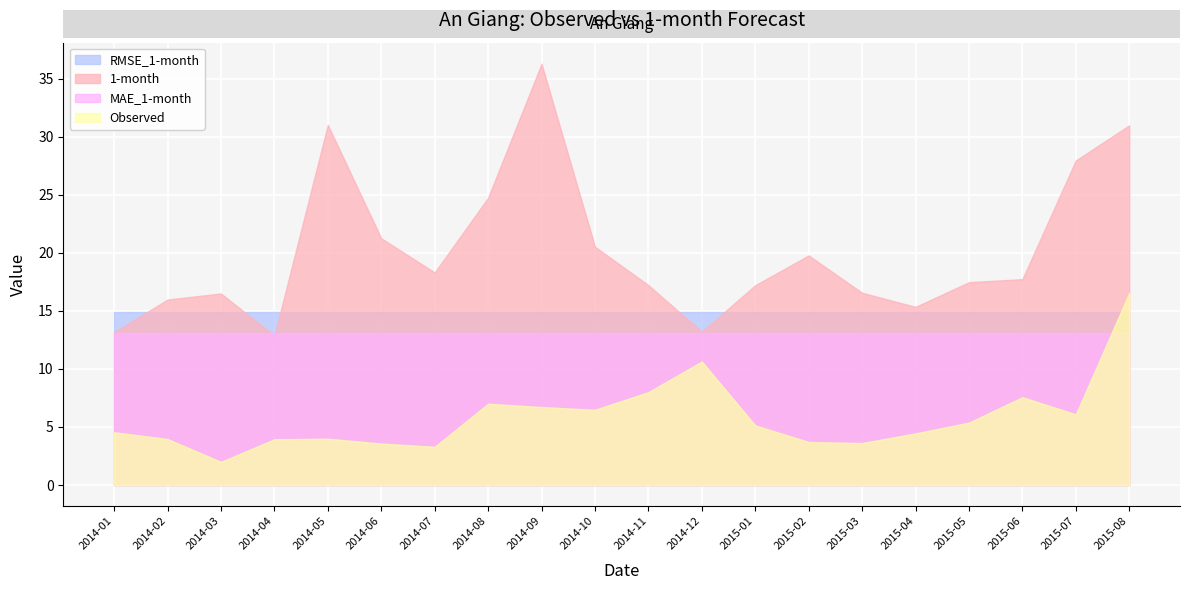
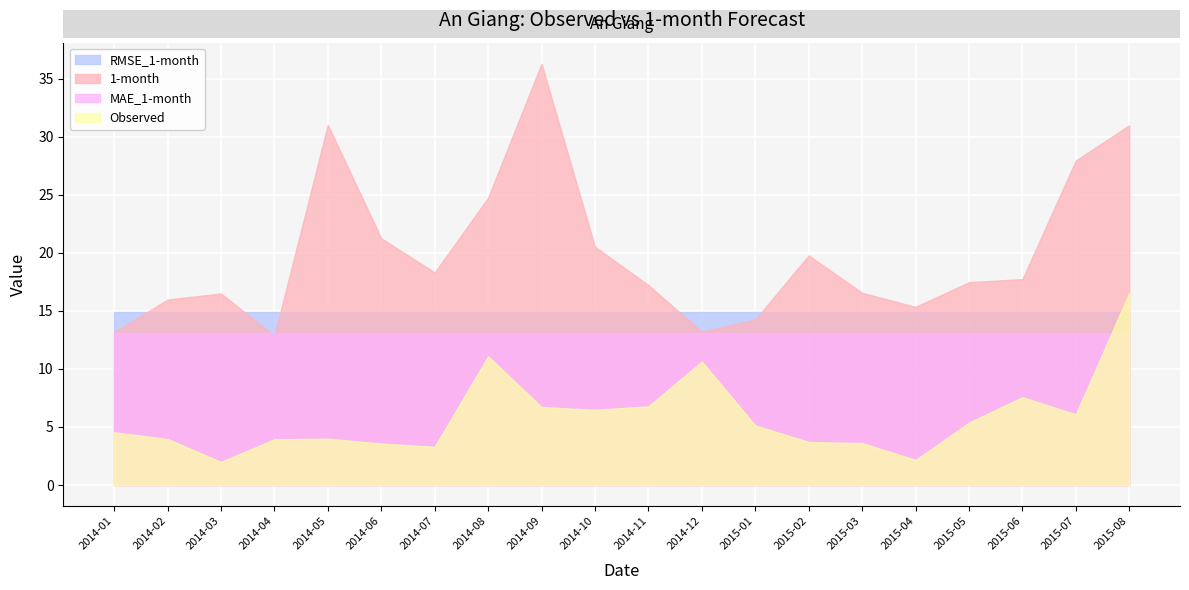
Observed, 2014-08: 7.0 -> 11.1
Observed, 2014-11: 8.0 -> 6.8
1-month, 2015-01: 17.2 -> 14.3
Observed, 2015-04: 4.4 -> 2.2
